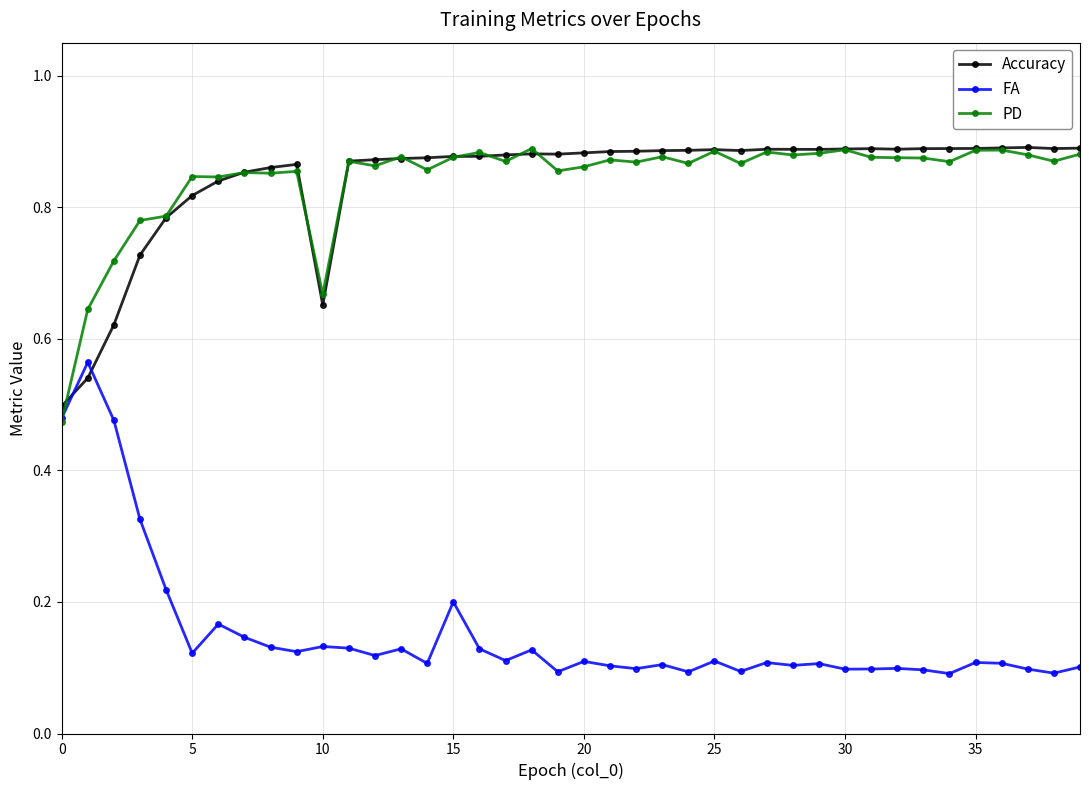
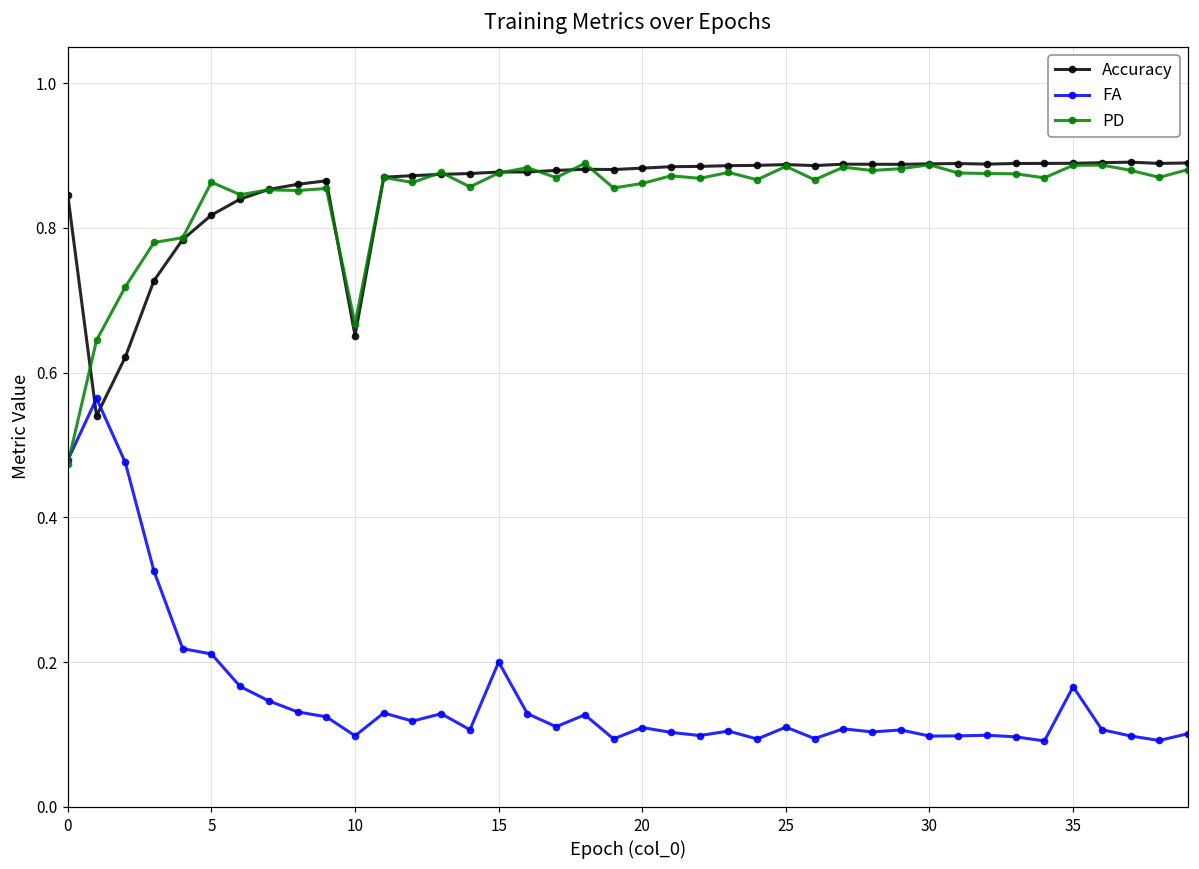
Accuracy, 0: 0.50 -> 0.84
FA, 5: 0.12 -> 0.21
PD, 5: 0.85 -> 0.86
FA, 10: 0.13 -> 0.10
FA, 35: 0.11 -> 0.17
